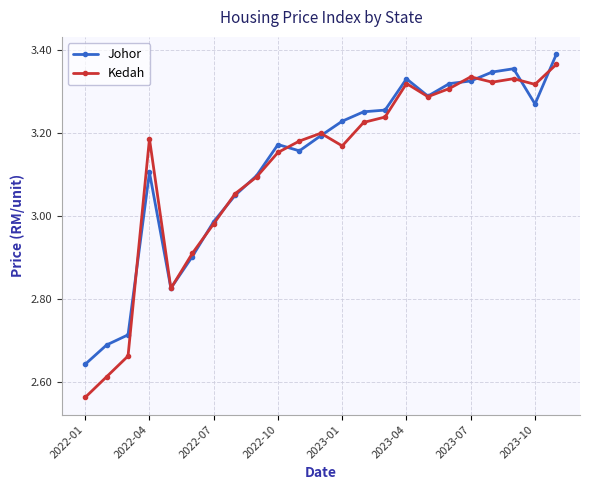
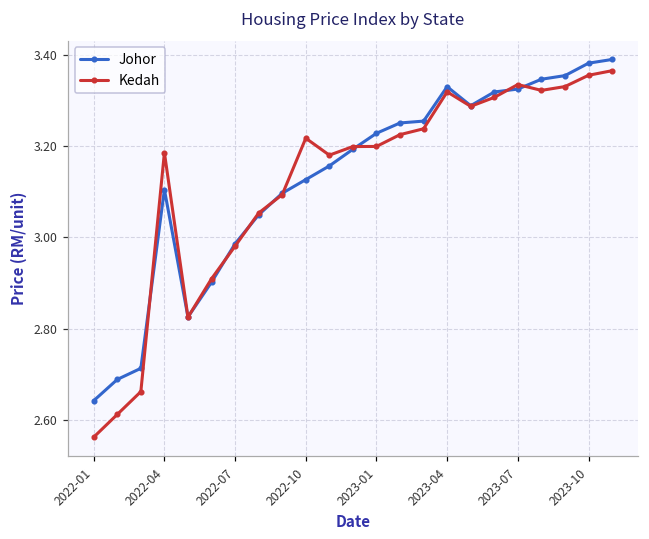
Johor, 2022-10: 3.17 -> 3.13
Kedah, 2022-10: 3.15 -> 3.22
Kedah, 2023-01: 3.17 -> 3.20
Johor, 2023-10: 3.27 -> 3.38
Kedah, 2023-10: 3.32 -> 3.36
